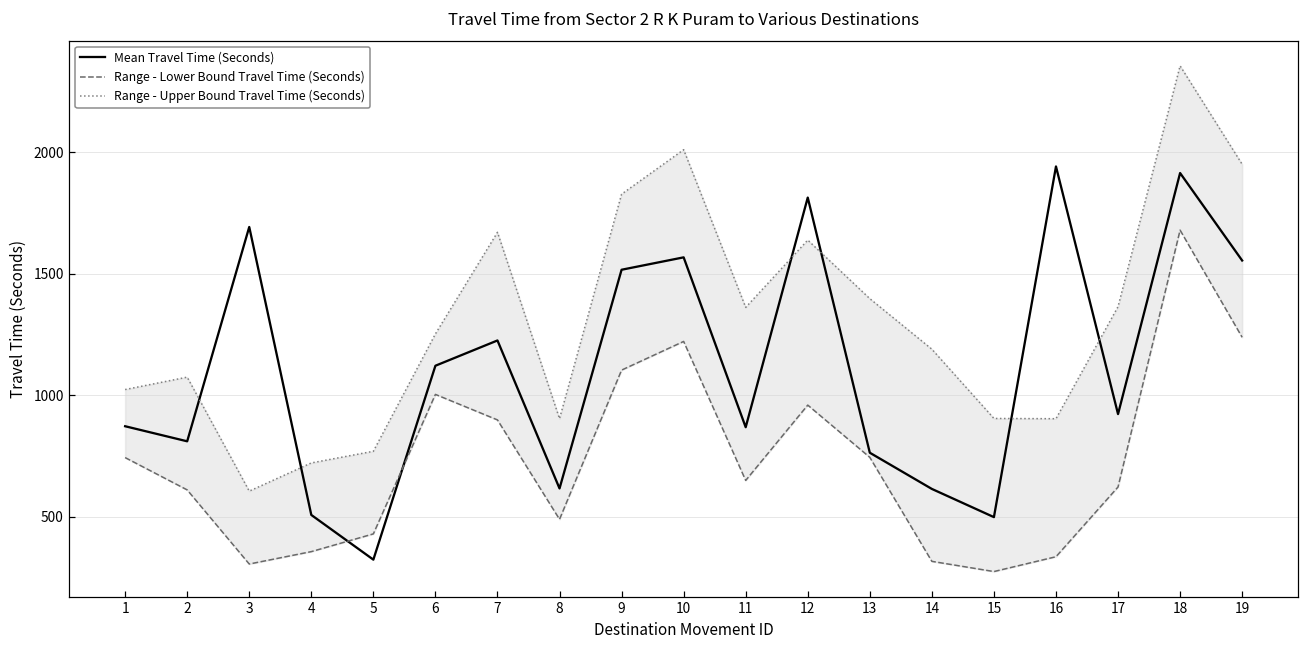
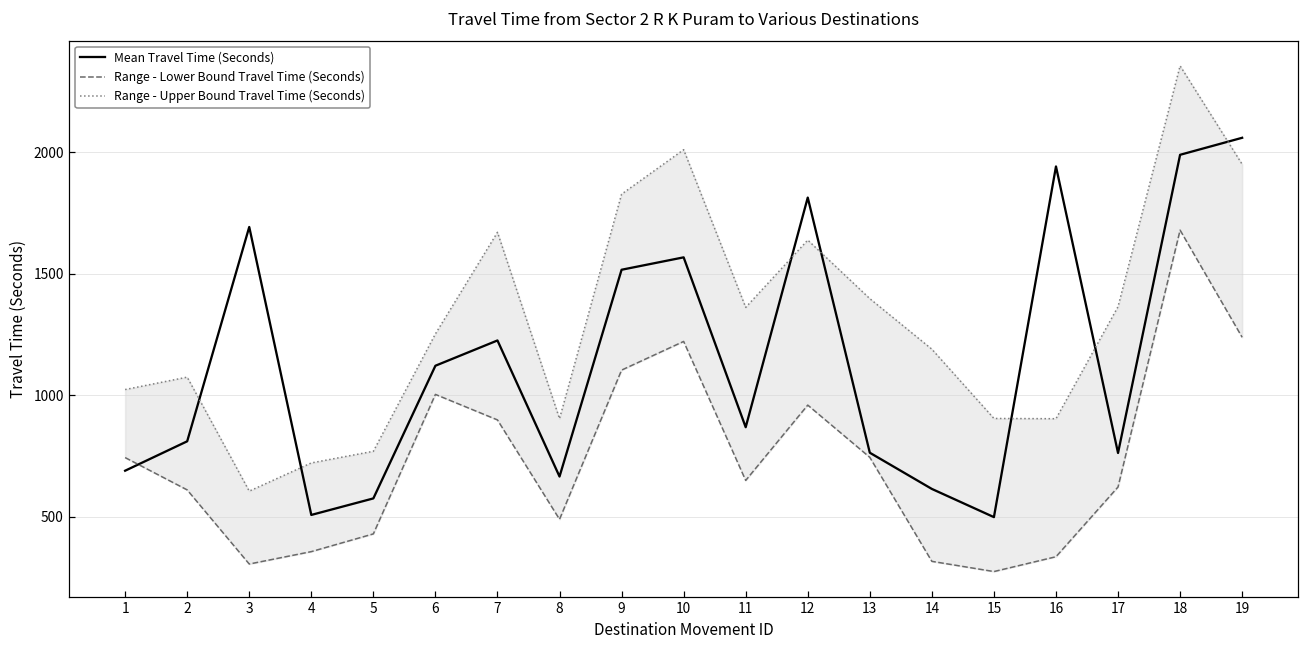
Mean Travel Time (Seconds), 1: 870 -> 690
Mean Travel Time (Seconds), 5: 320 -> 580
Mean Travel Time (Seconds), 8: 620 -> 670
Mean Travel Time (Seconds), 17: 920 -> 760
Mean Travel Time (Seconds), 18: 1910 -> 1990
Mean Travel Time (Seconds), 19: 1550 -> 2060
